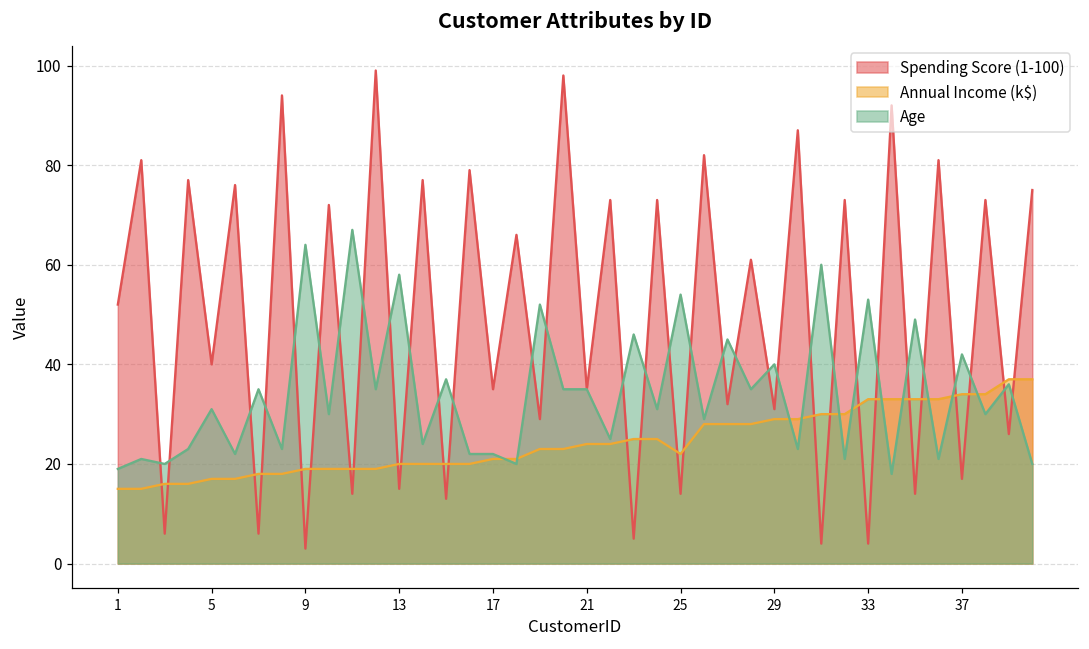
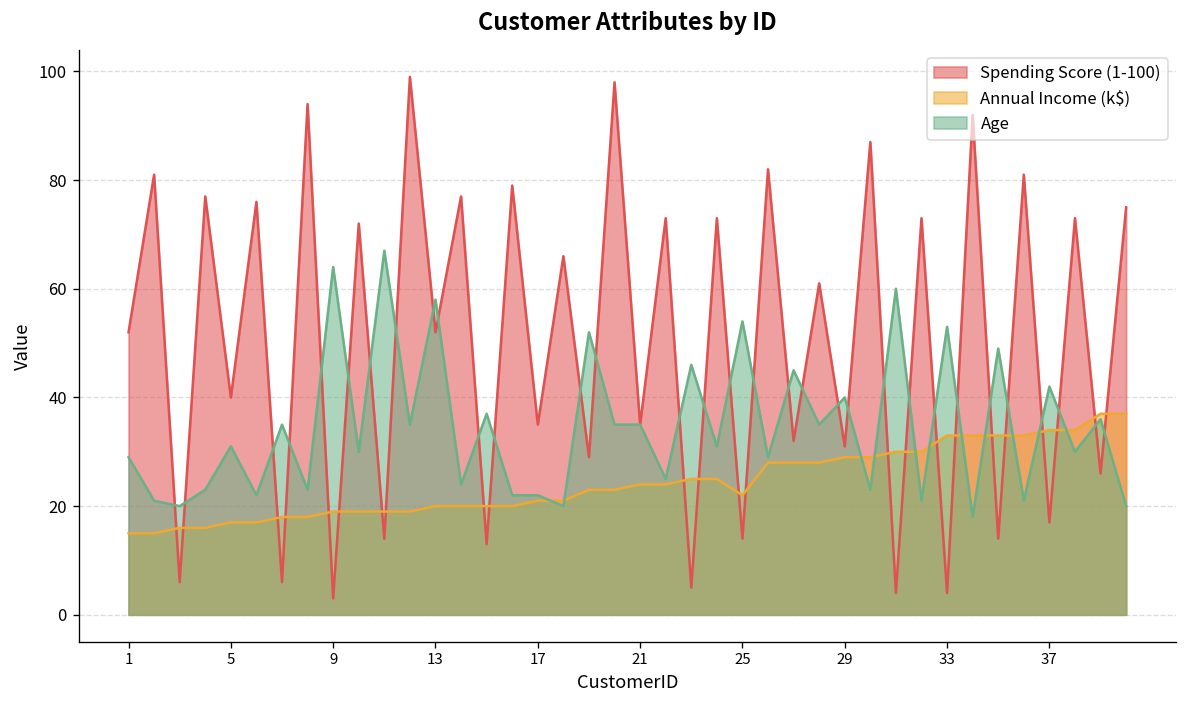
Age, 1: 19 -> 29
Spending Score (1-100), 13: 15 -> 52
